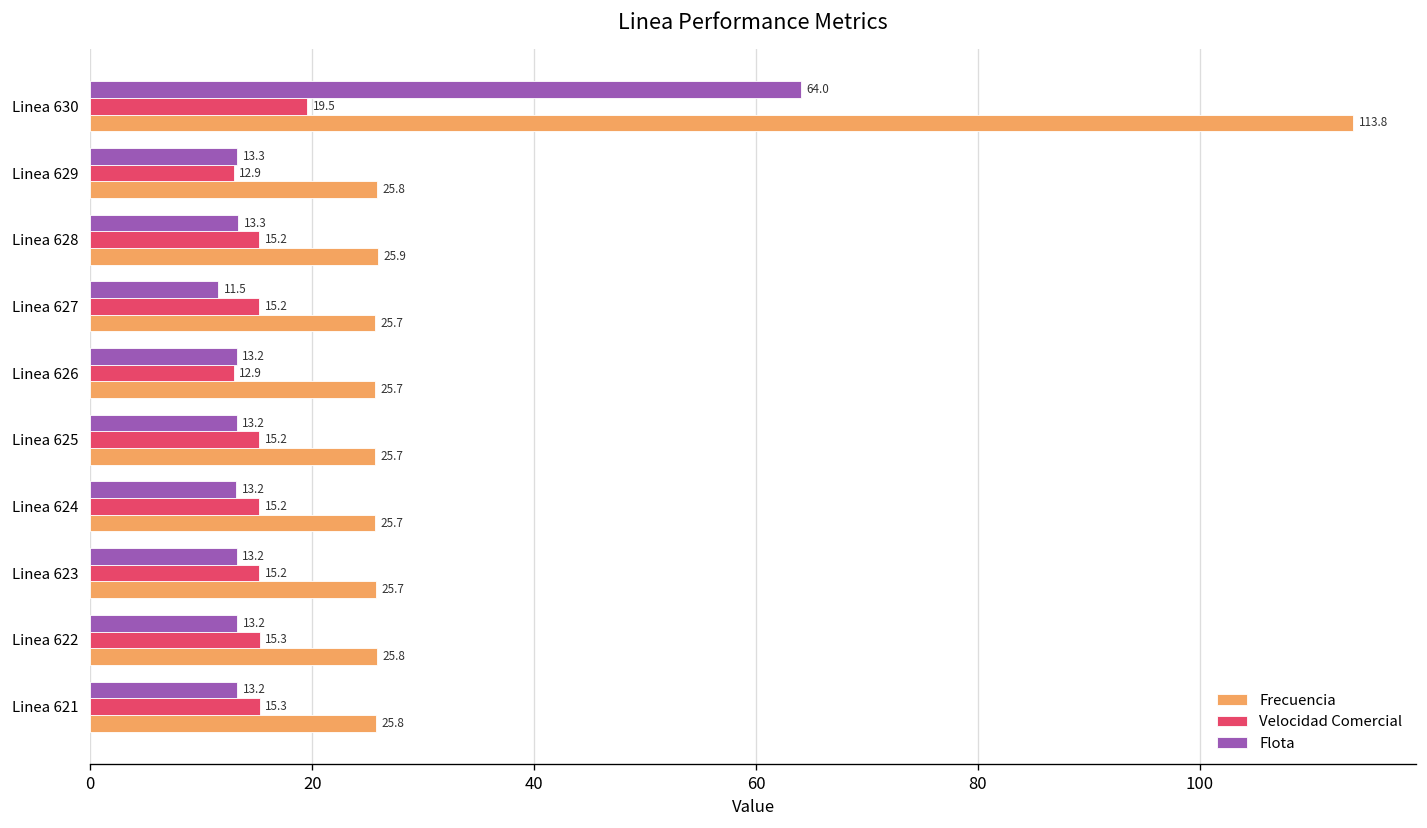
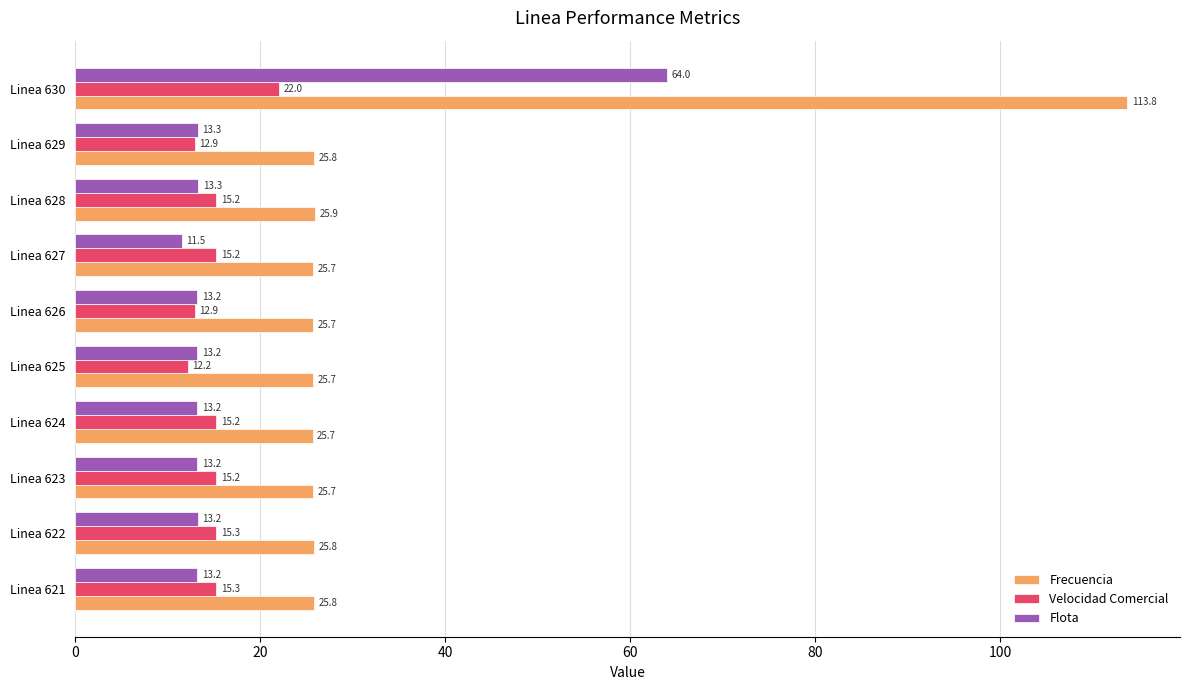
Velocidad Comercial, Linea 630: 19.5 -> 22.0
Velocidad Comercial, Linea 625: 15.2 -> 12.2
